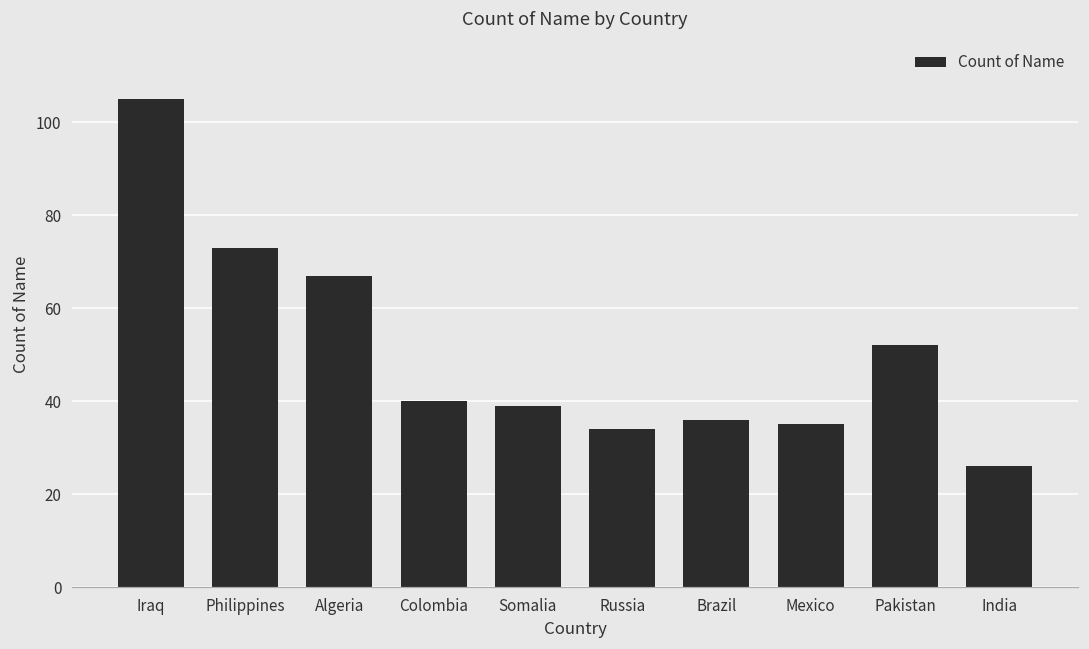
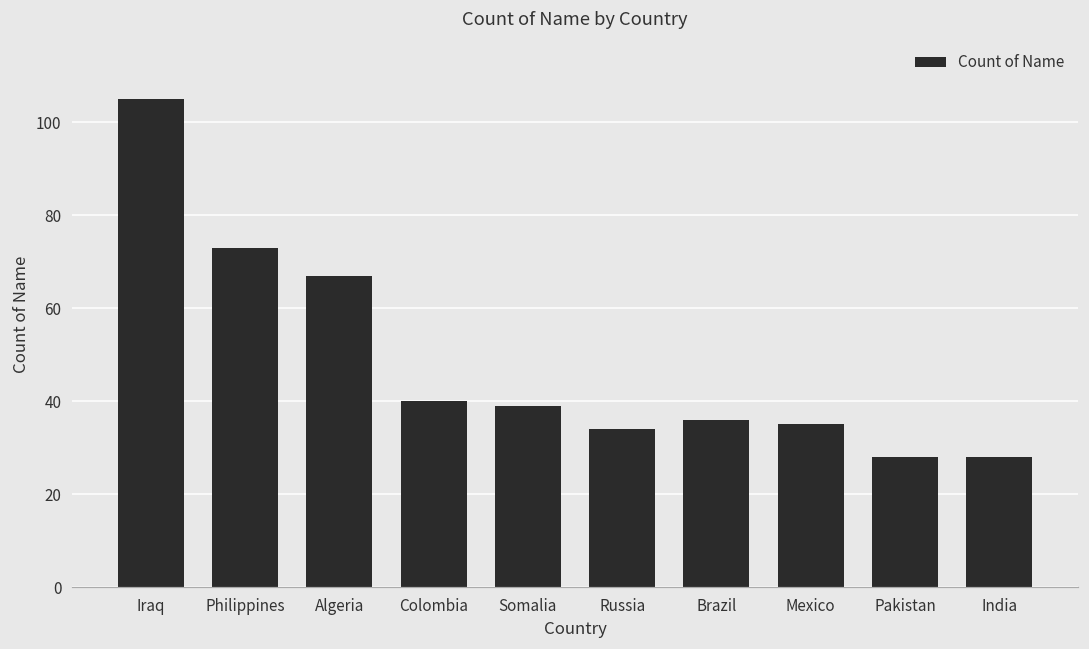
Pakistan: 52 -> 28
India: 26 -> 28
